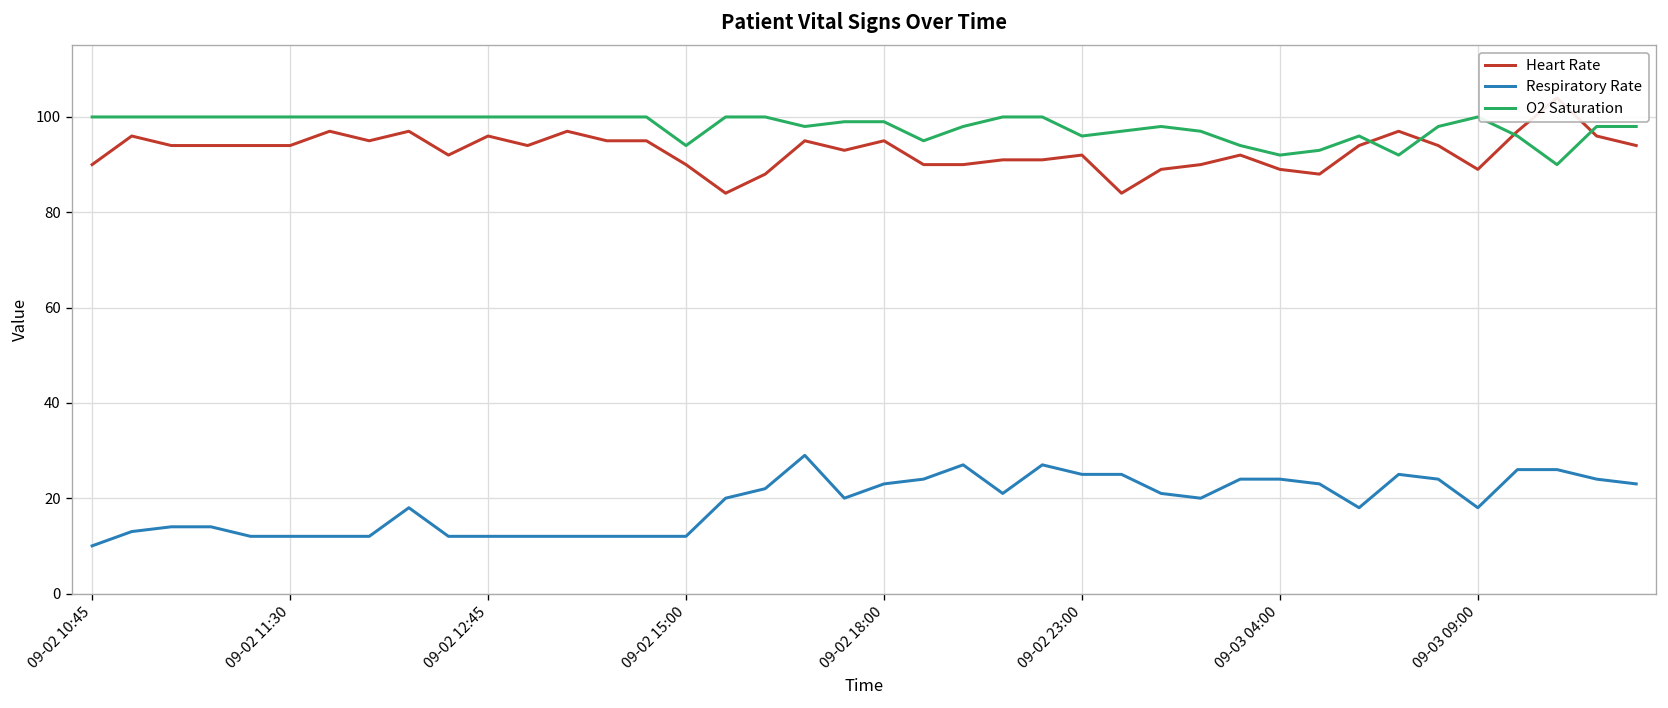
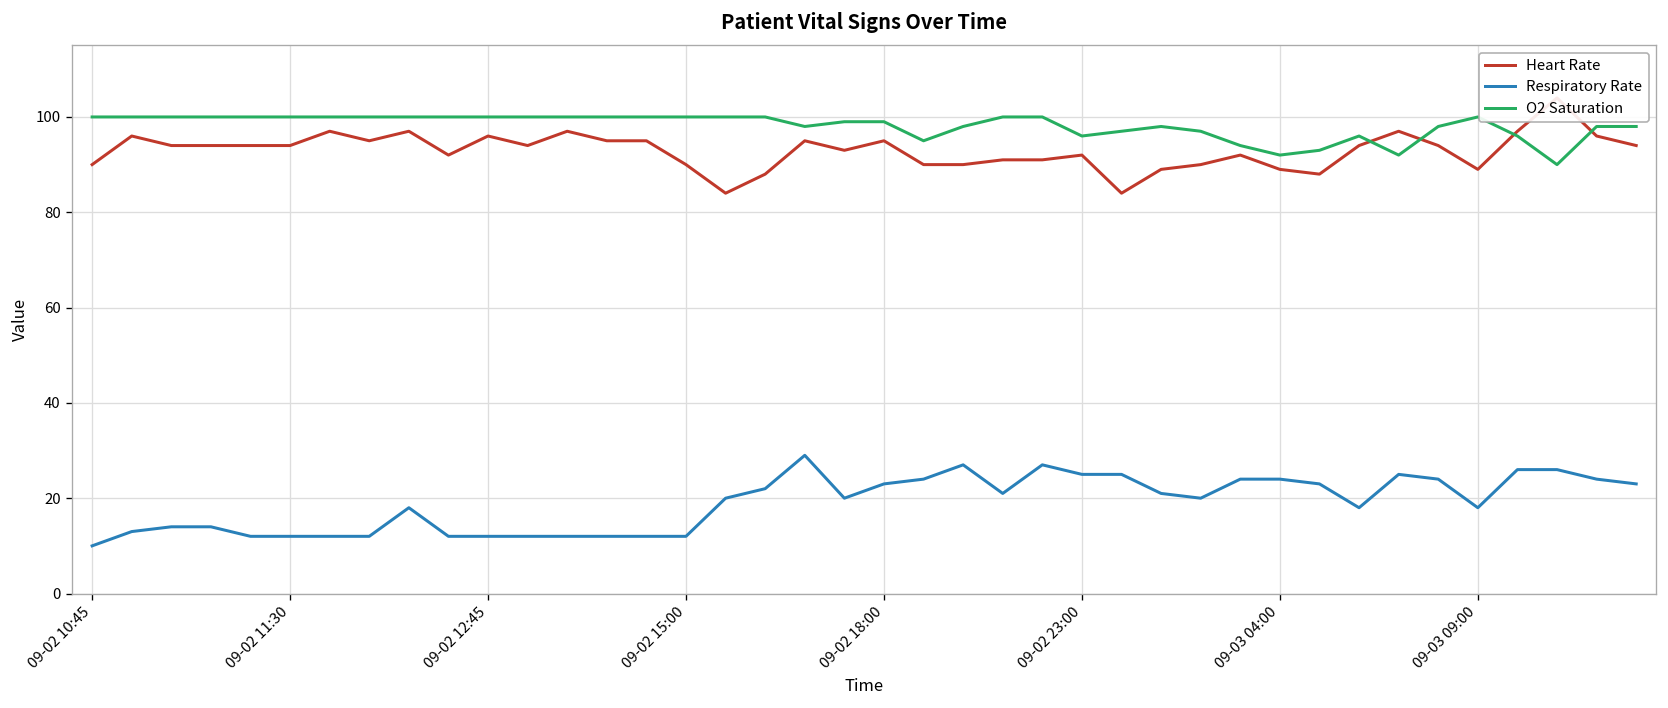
O2 Saturation, 09-02 15:00: 94 -> 100
